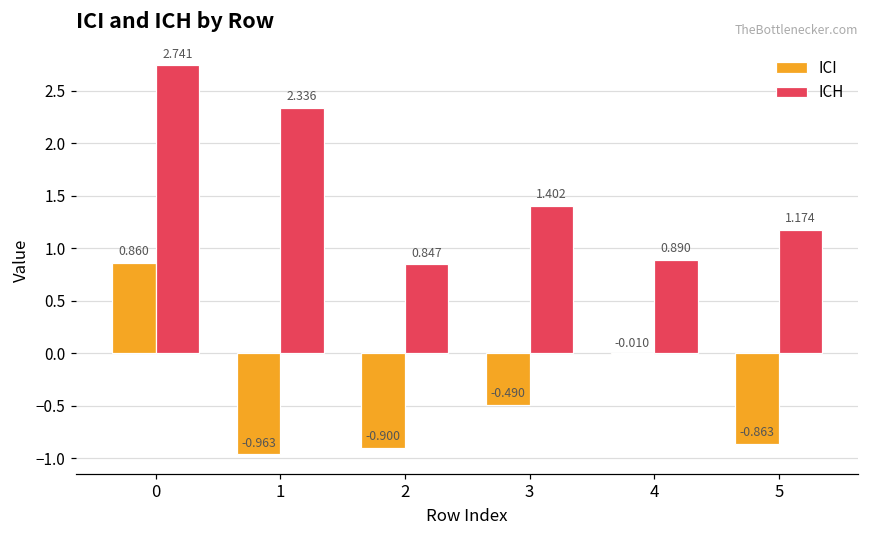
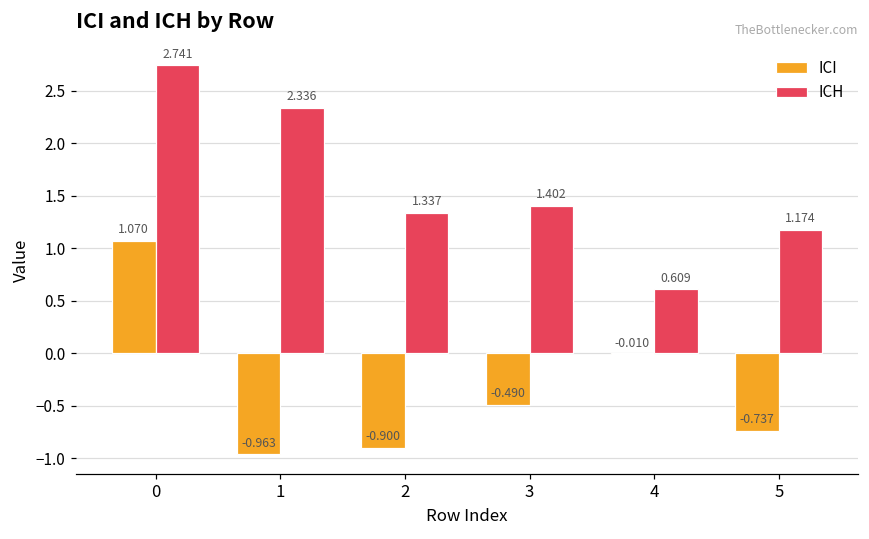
ICI, 0: 0.860 -> 1.070
ICH, 2: 0.847 -> 1.337
ICH, 4: 0.890 -> 0.609
ICI, 5: -0.863 -> -0.737
